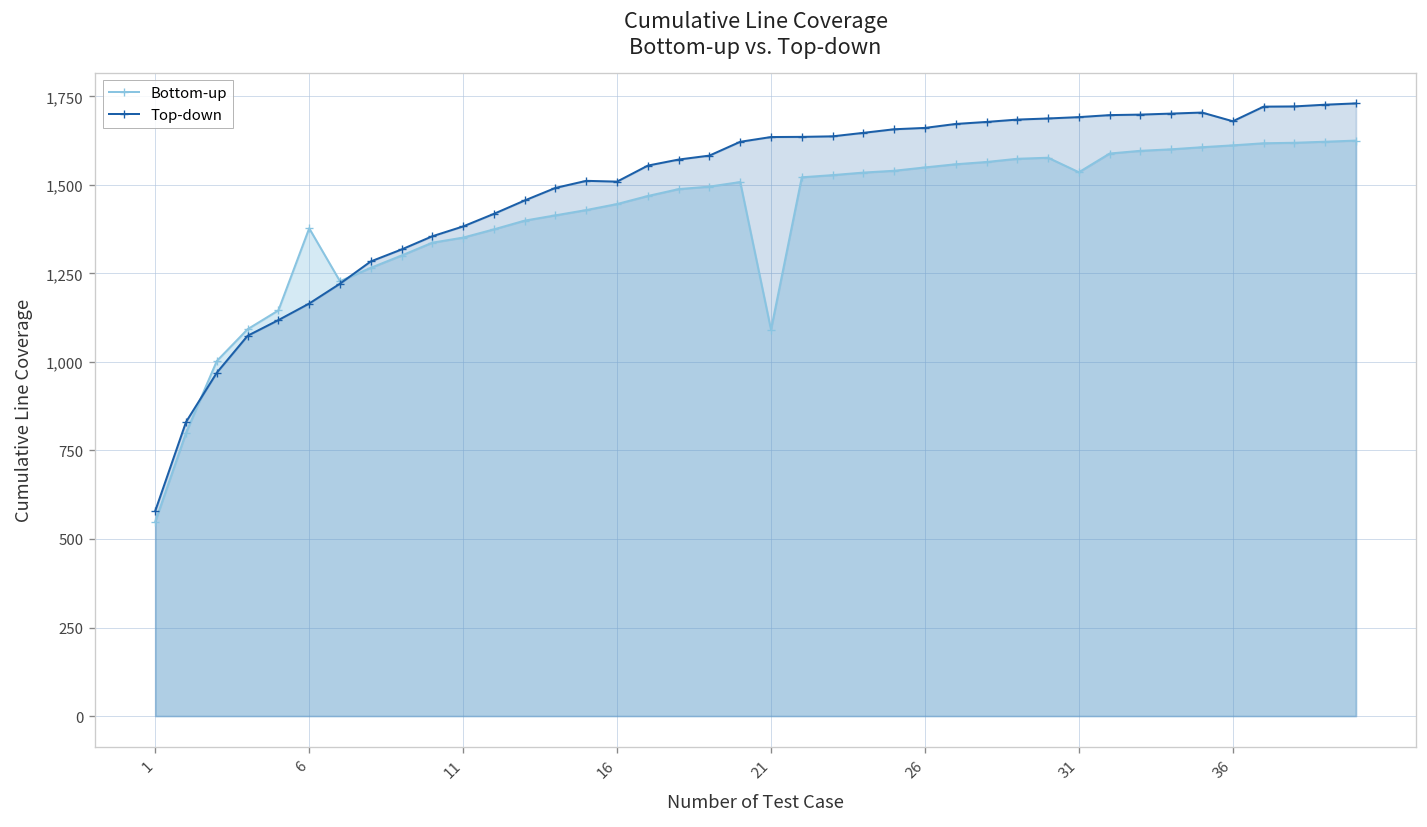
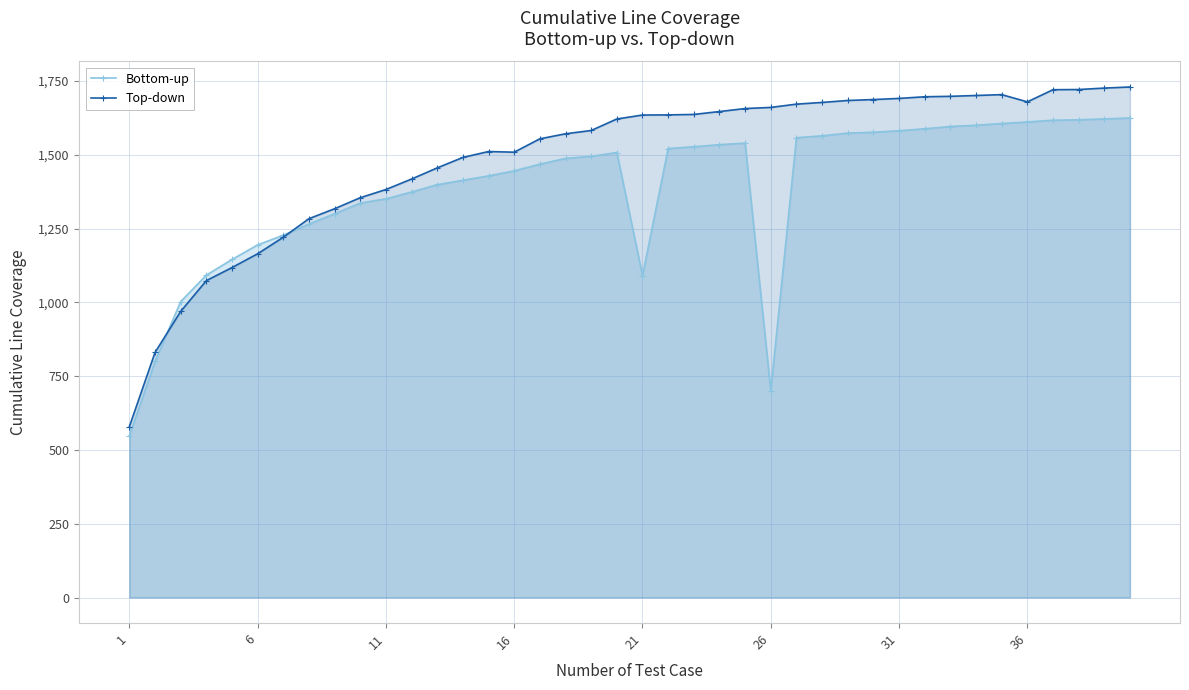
Bottom-up, 6: 1,380 -> 1,190
Bottom-up, 26: 1,550 -> 700
Bottom-up, 31: 1,540 -> 1,580
